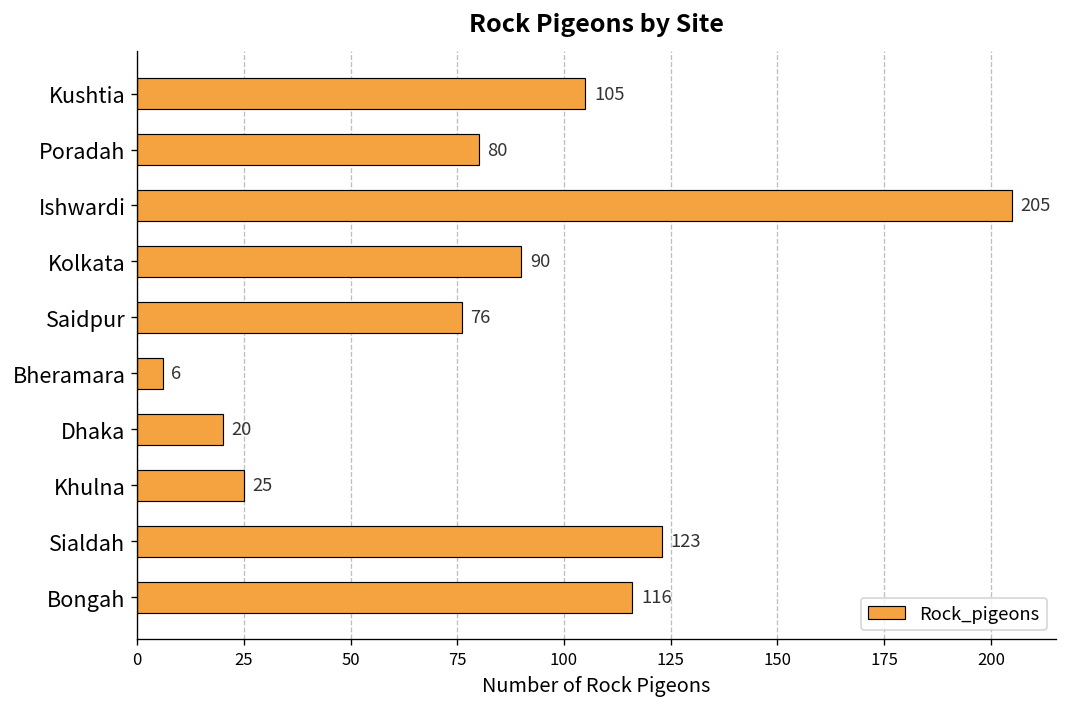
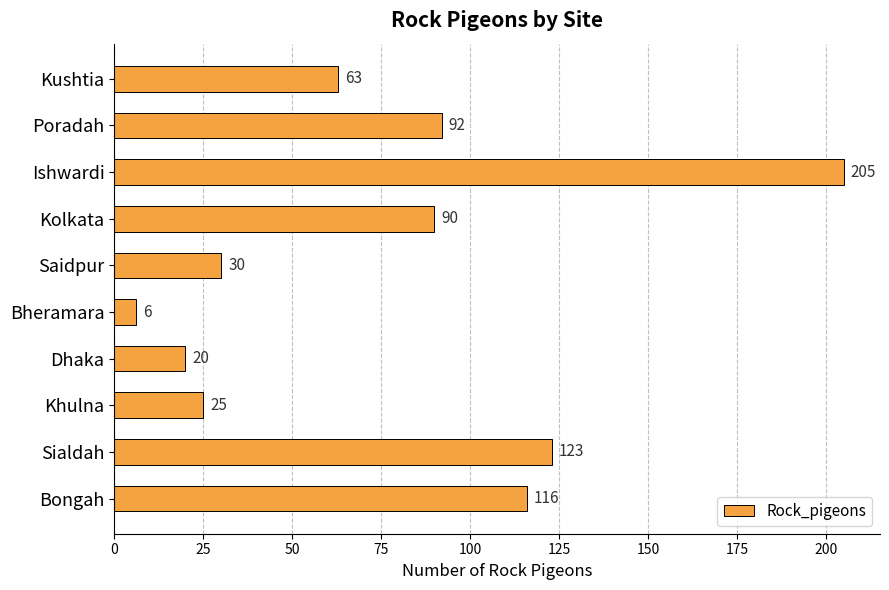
Kushtia: 105 -> 63
Poradah: 80 -> 92
Saidpur: 76 -> 30
